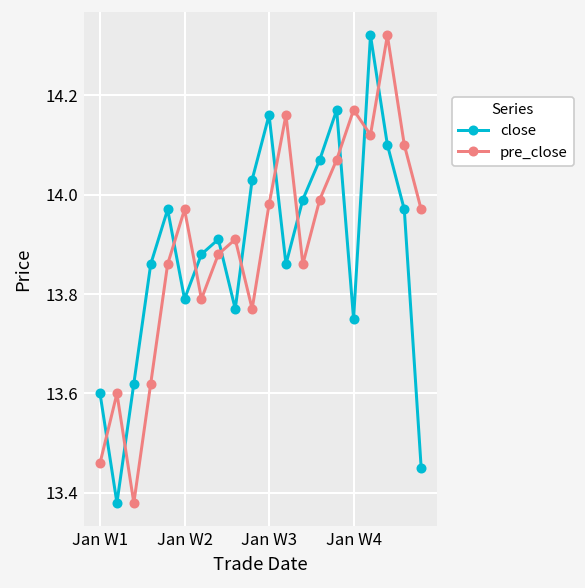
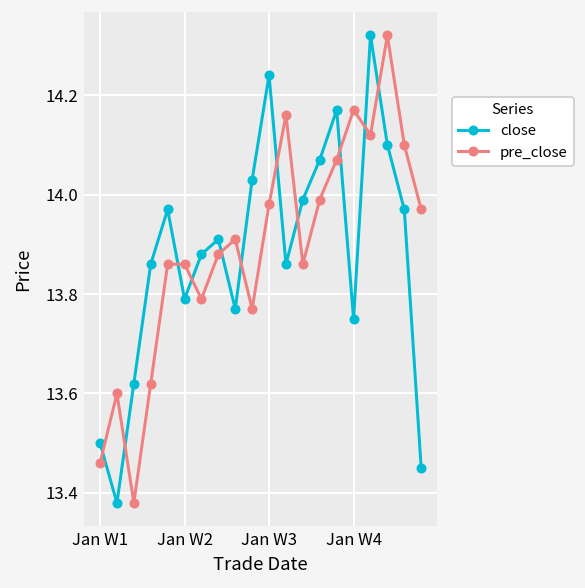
close, Jan W1: 13.6 -> 13.5
pre_close, Jan W2: 13.97 -> 13.86
close, Jan W3: 14.16 -> 14.24
